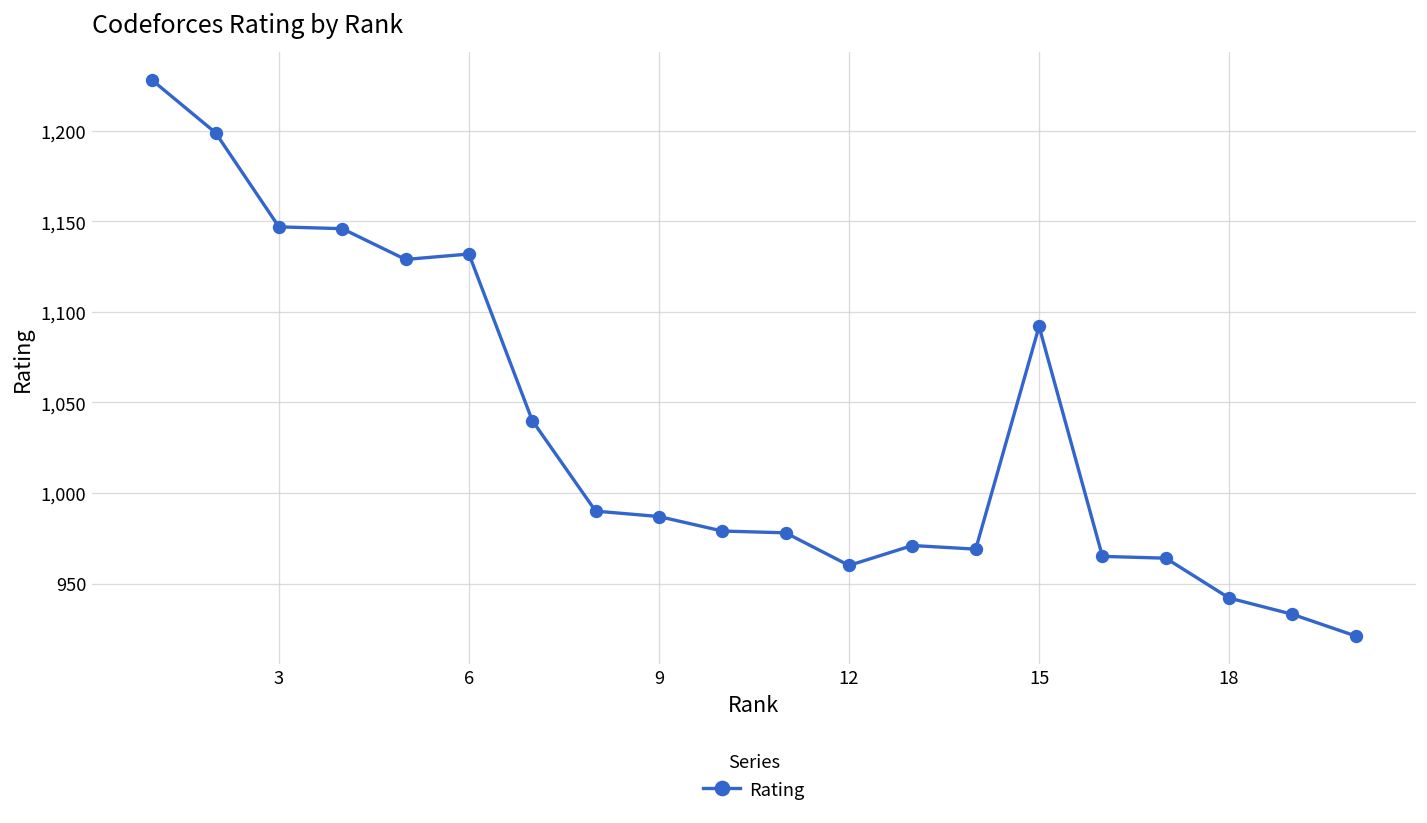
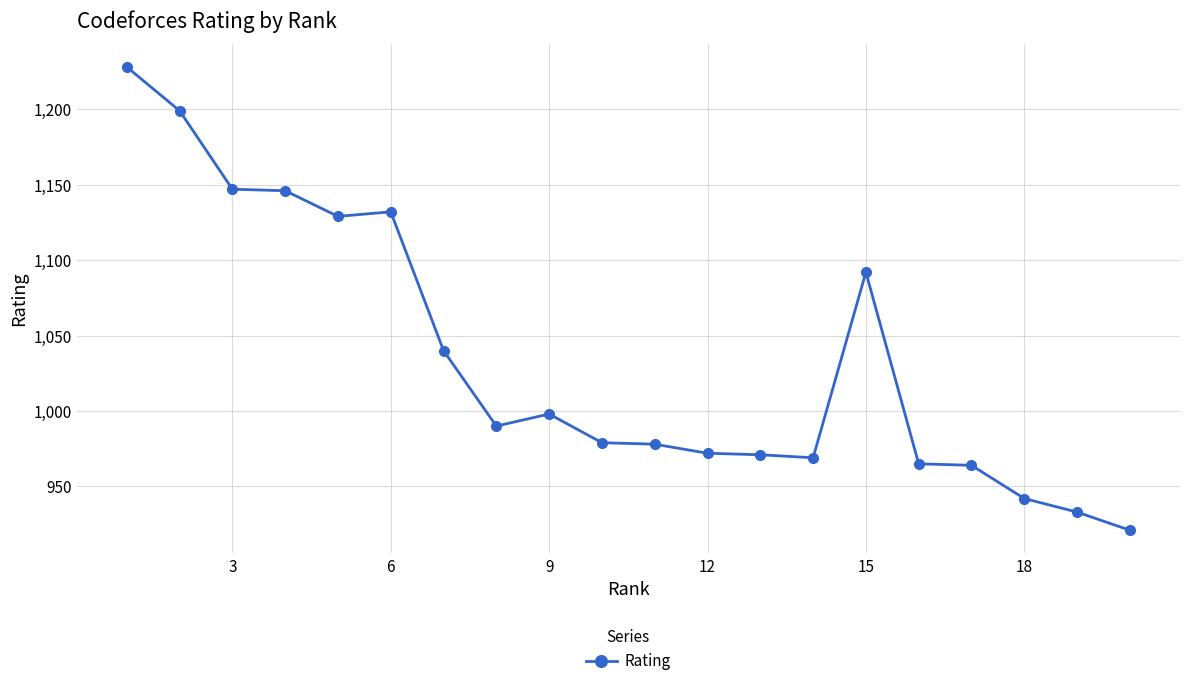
9: 987 -> 998
12: 960 -> 972
